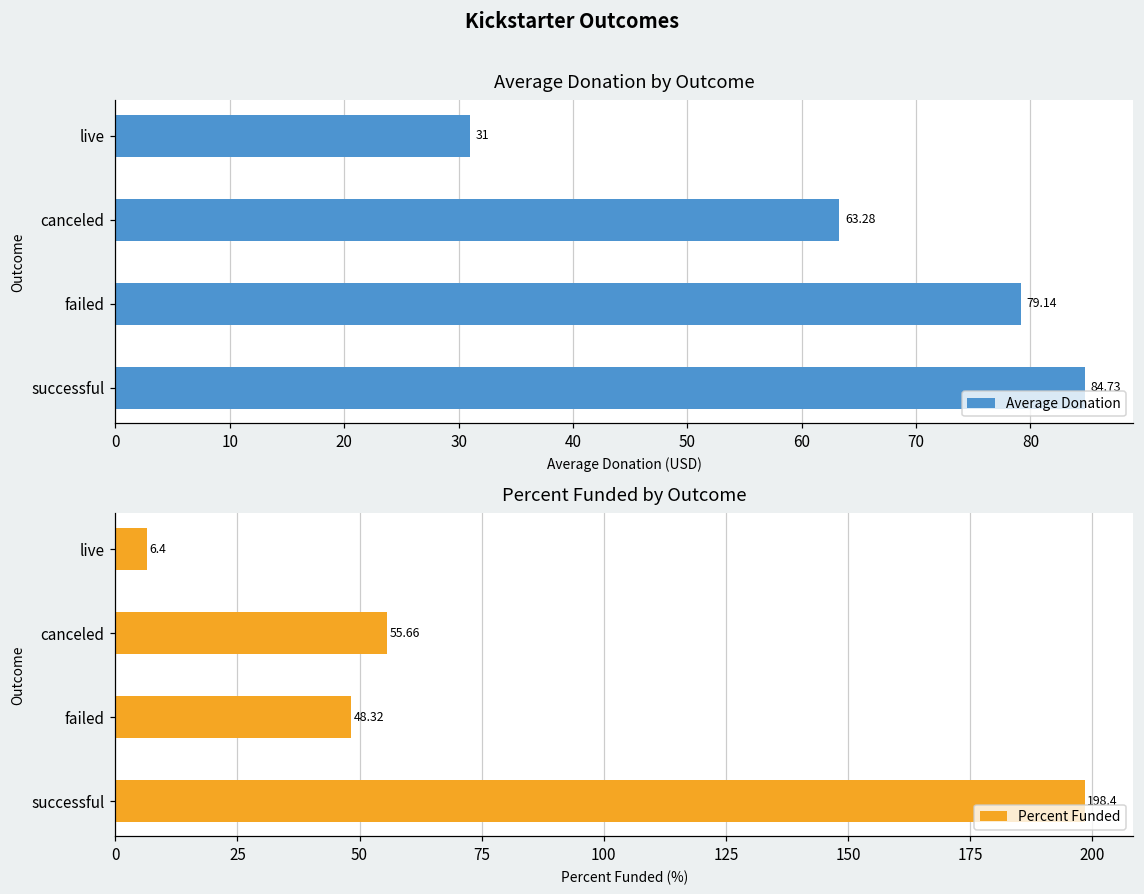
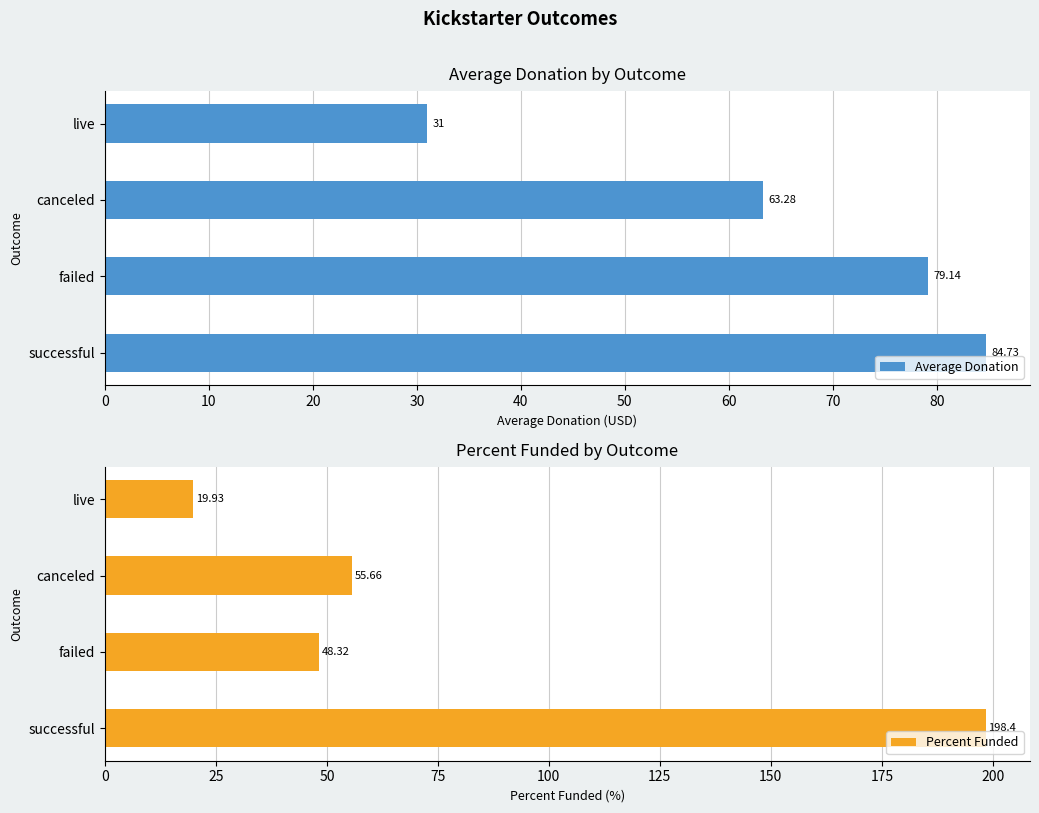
Percent Funded by Outcome, live: 6.4 -> 19.93
